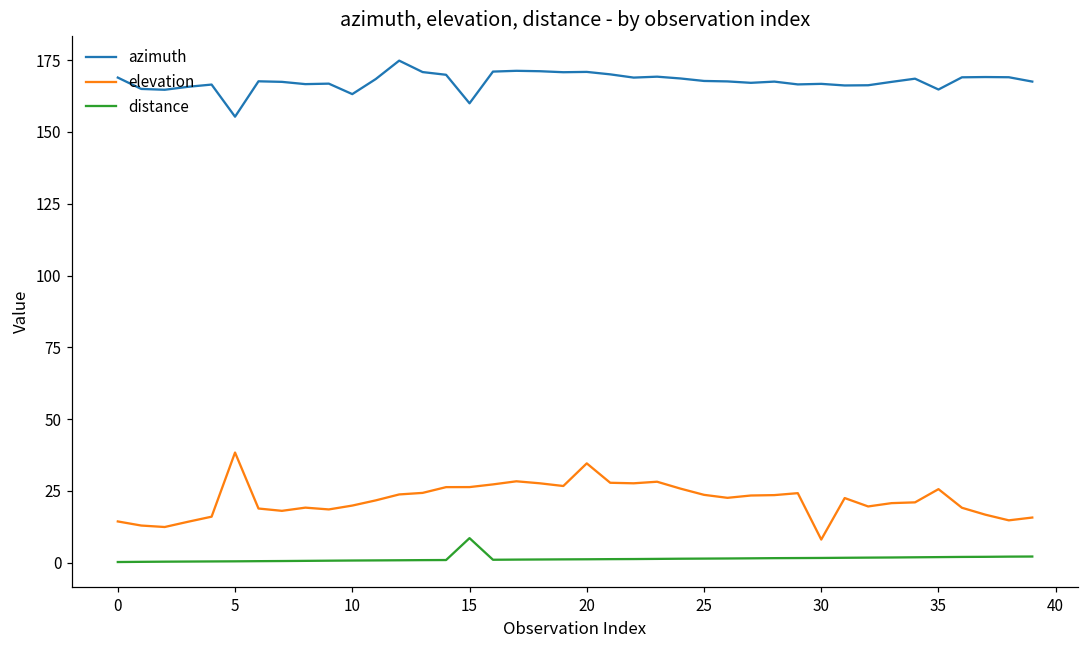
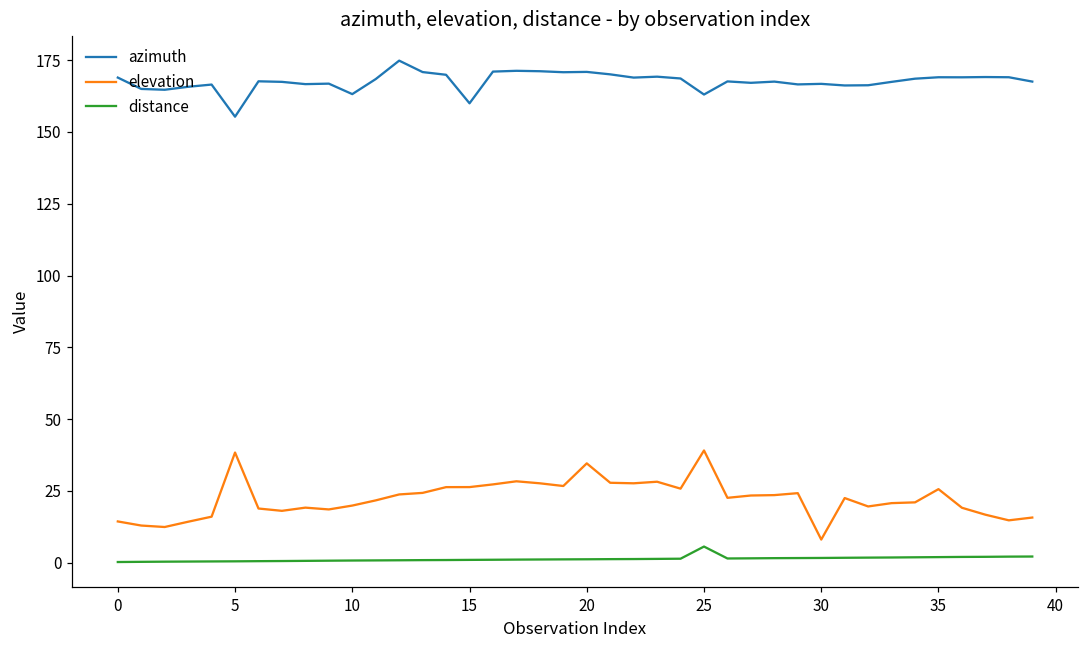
distance, 15: 9 -> 1
azimuth, 25: 168 -> 163
elevation, 25: 24 -> 39
distance, 25: 1 -> 6
azimuth, 35: 165 -> 169
